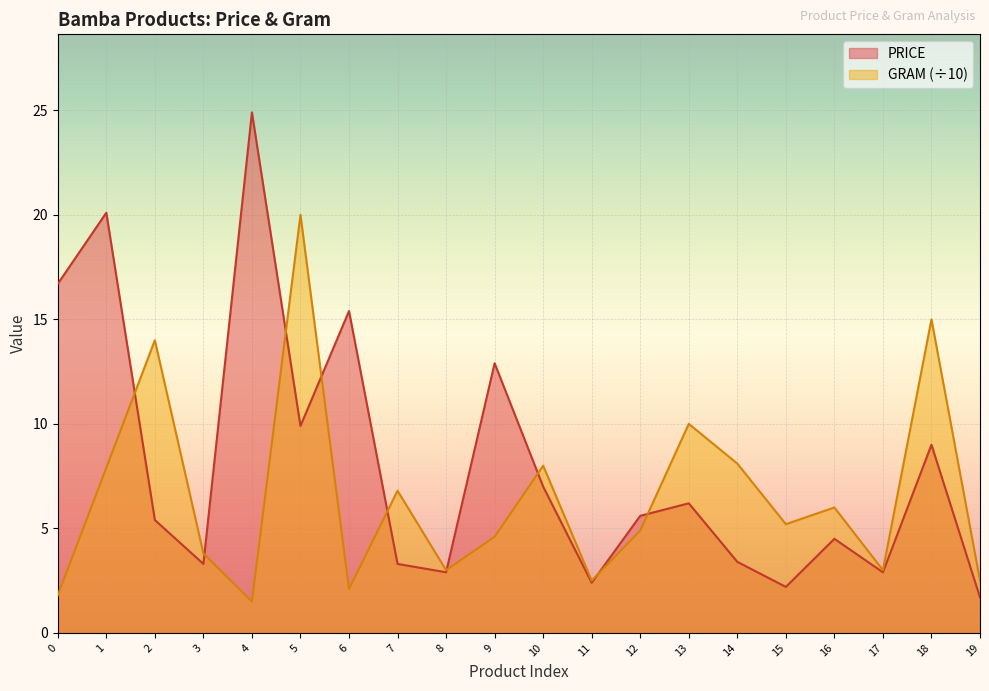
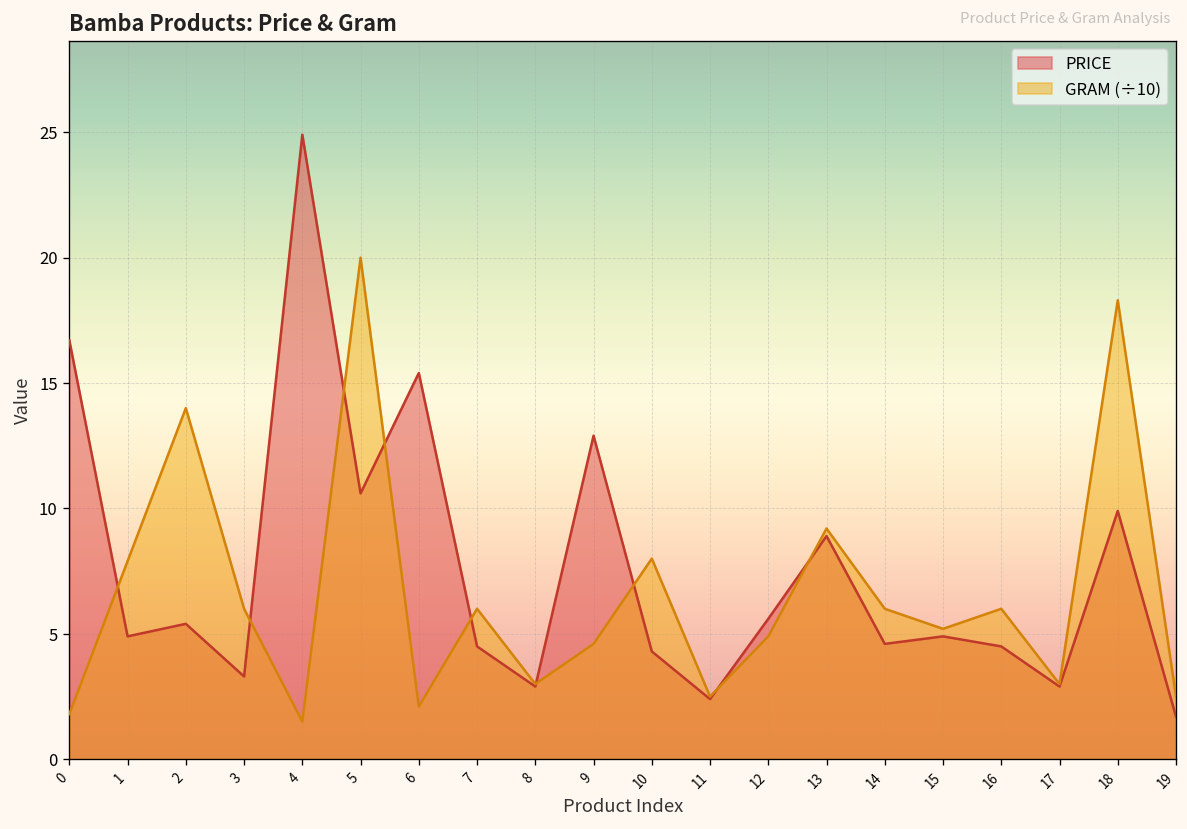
PRICE, 1: 20.1 -> 4.9
GRAM (÷10), 3: 3.8 -> 6.0
PRICE, 5: 9.9 -> 10.6
PRICE, 7: 3.3 -> 4.5
GRAM (÷10), 7: 6.8 -> 6.0
PRICE, 10: 7.0 -> 4.3
PRICE, 13: 6.2 -> 8.9
GRAM (÷10), 13: 10.0 -> 9.2
PRICE, 14: 3.4 -> 4.6
GRAM (÷10), 14: 8.1 -> 6.0
PRICE, 15: 2.2 -> 4.9
PRICE, 18: 9.0 -> 9.9
GRAM (÷10), 18: 15.0 -> 18.3
